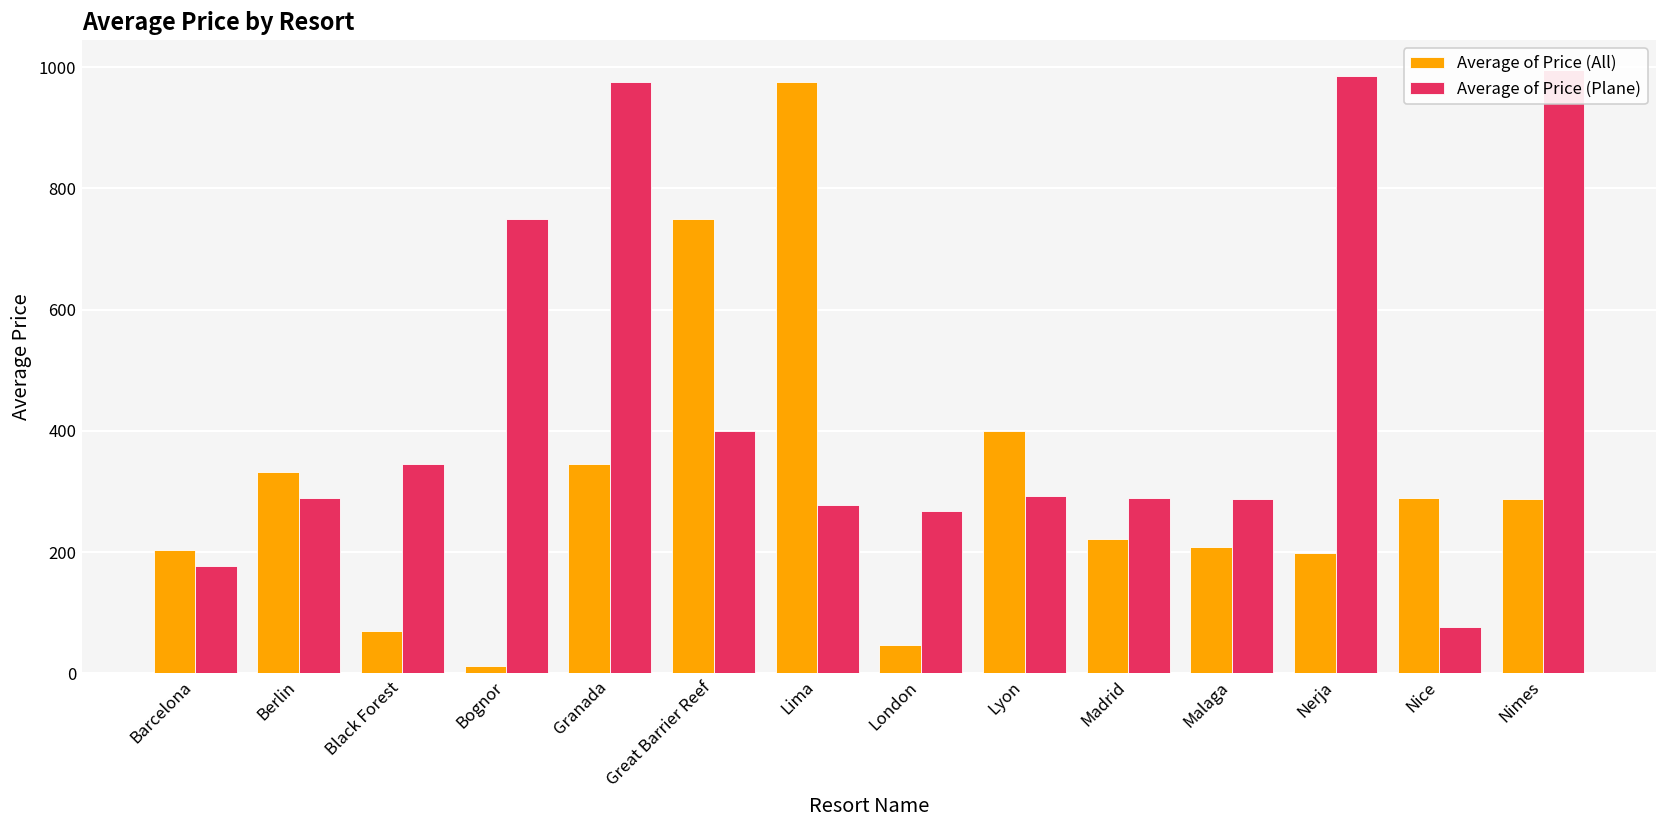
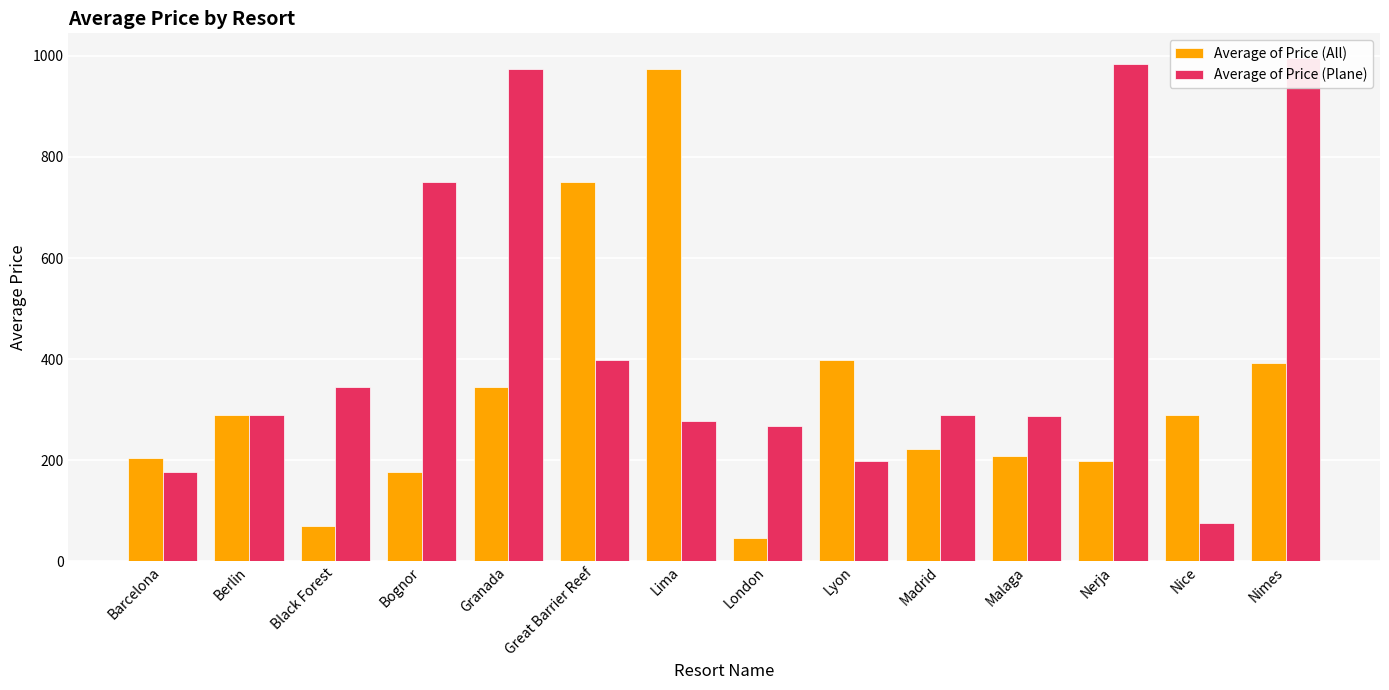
Average of Price (All), Berlin: 330 -> 290
Average of Price (All), Bognor: 10 -> 180
Average of Price (Plane), Lyon: 290 -> 200
Average of Price (All), Nimes: 290 -> 390
